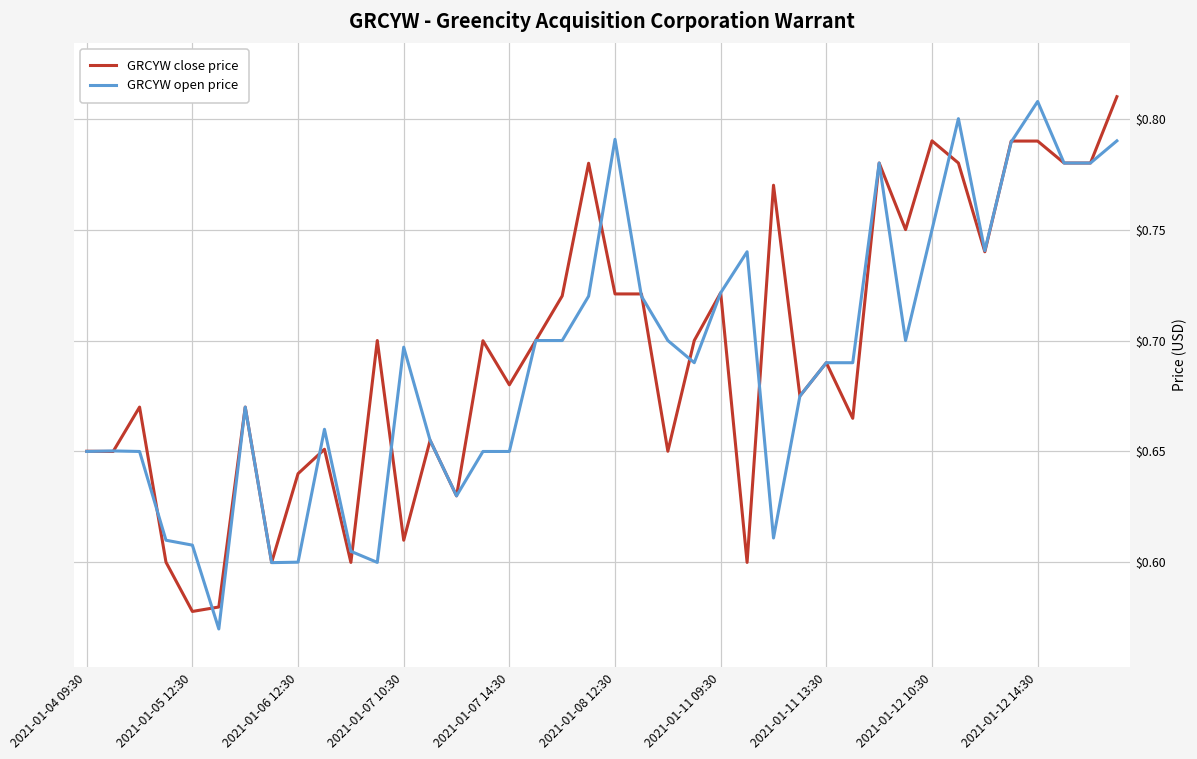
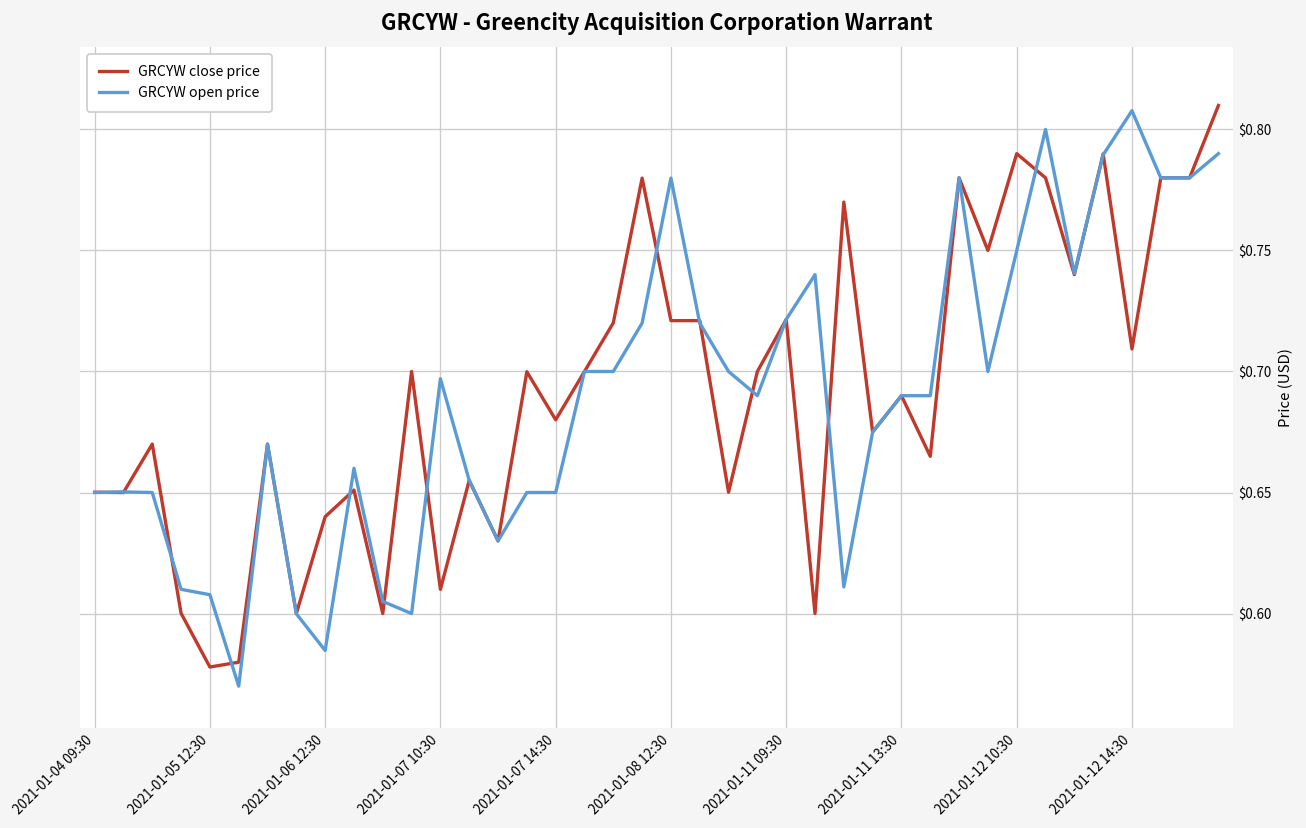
GRCYW open price, 2021-01-06 12:30: $0.600 -> $0.585
GRCYW open price, 2021-01-08 12:30: $0.791 -> $0.780
GRCYW close price, 2021-01-12 14:30: $0.790 -> $0.709
